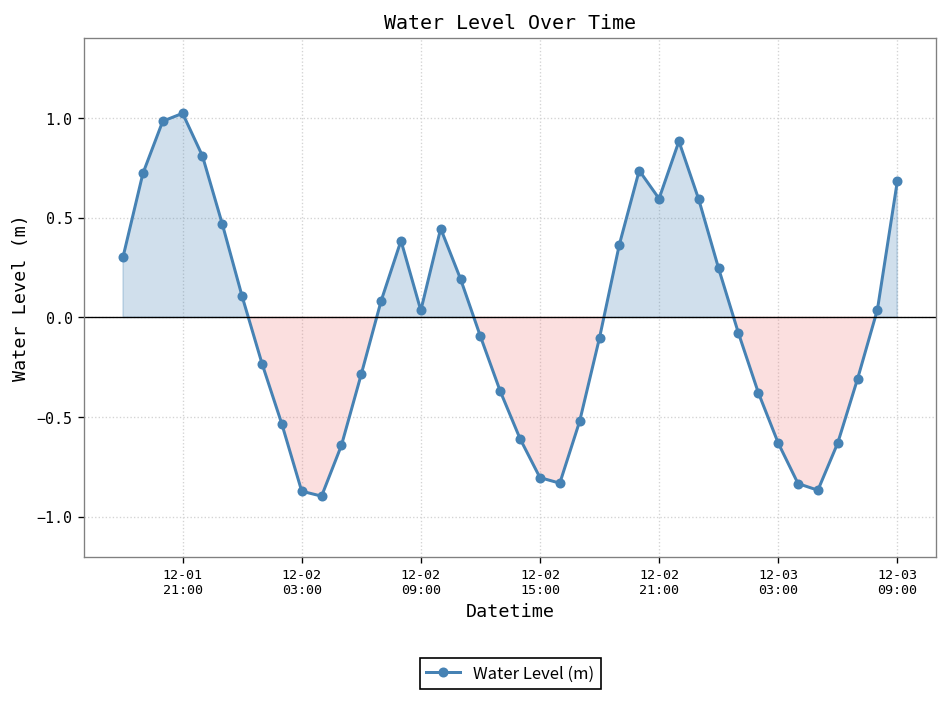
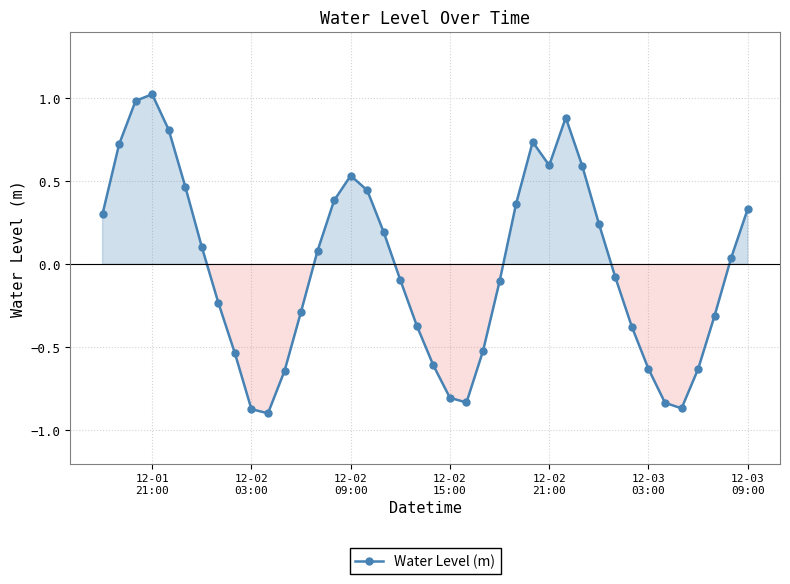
12-02 09:00: 0.03 -> 0.53
12-03 09:00: 0.68 -> 0.33
